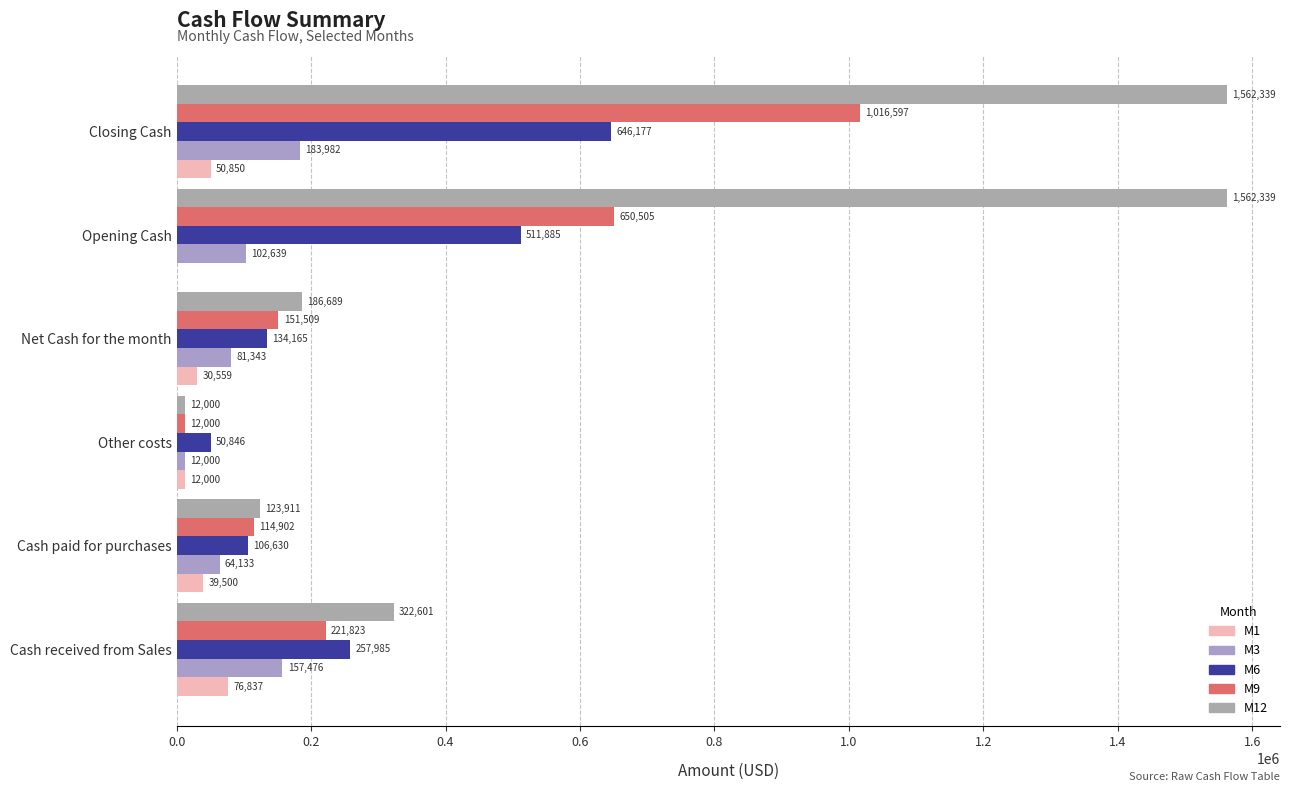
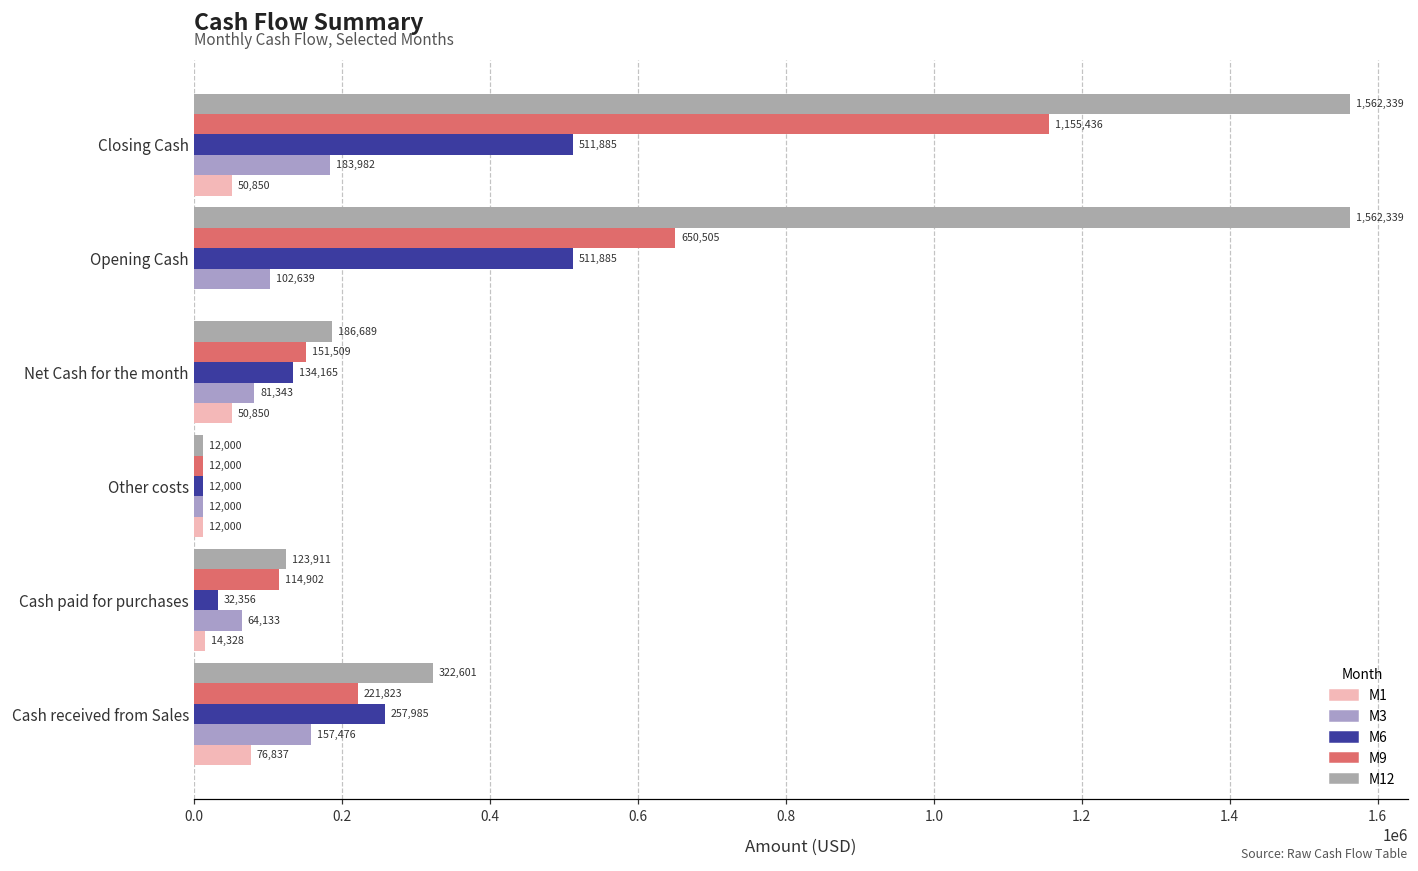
M9, Closing Cash: 1,016,597 -> 1,155,436
M6, Closing Cash: 646,177 -> 511,885
M1, Net Cash for the month: 30,559 -> 50,850
M6, Other costs: 50,846 -> 12,000
M6, Cash paid for purchases: 106,630 -> 32,356
M1, Cash paid for purchases: 39,500 -> 14,328
